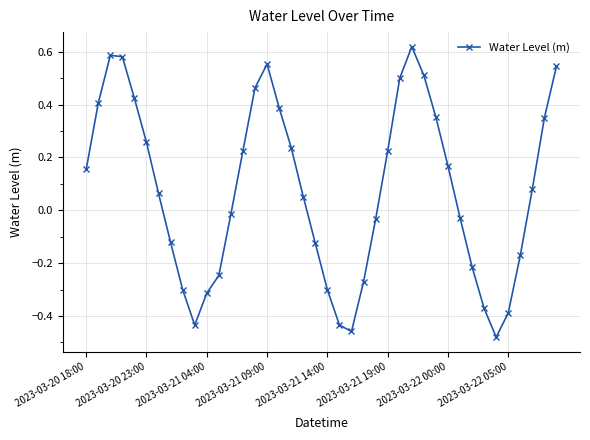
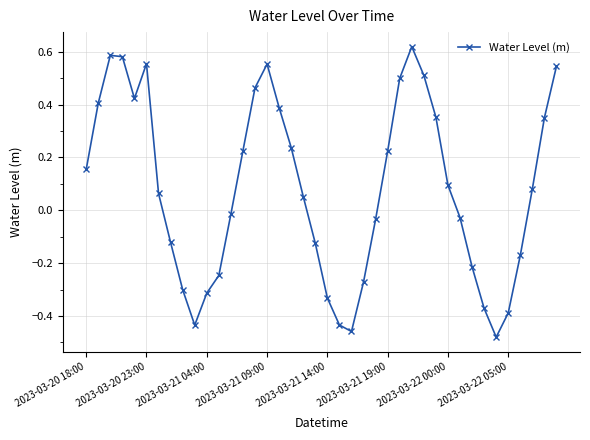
2023-03-20 23:00: 0.26 -> 0.55
2023-03-21 14:00: -0.30 -> -0.33
2023-03-22 00:00: 0.17 -> 0.10
